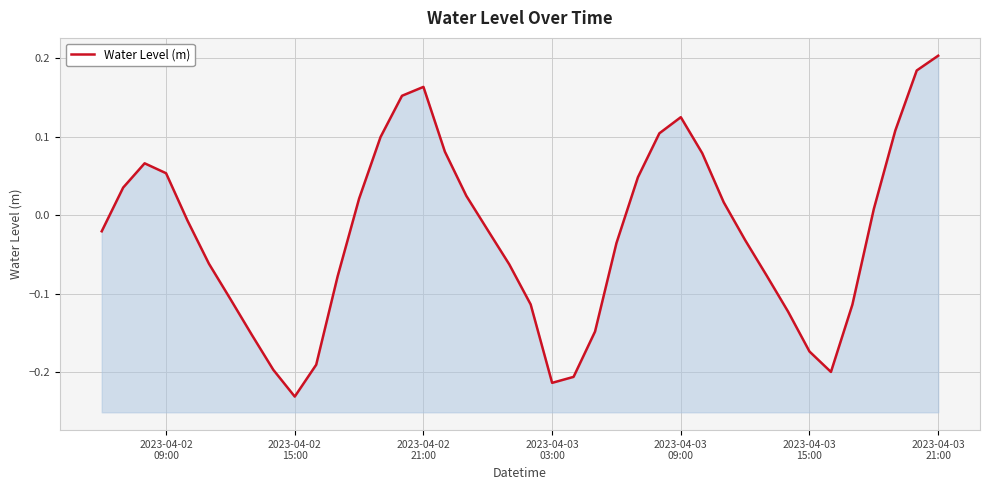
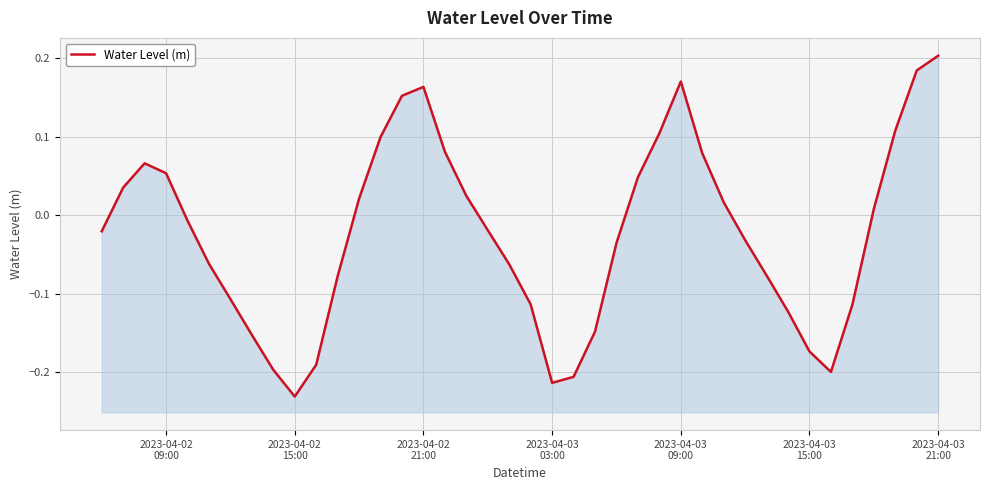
2023-04-03 09:00: 0.12 -> 0.17
